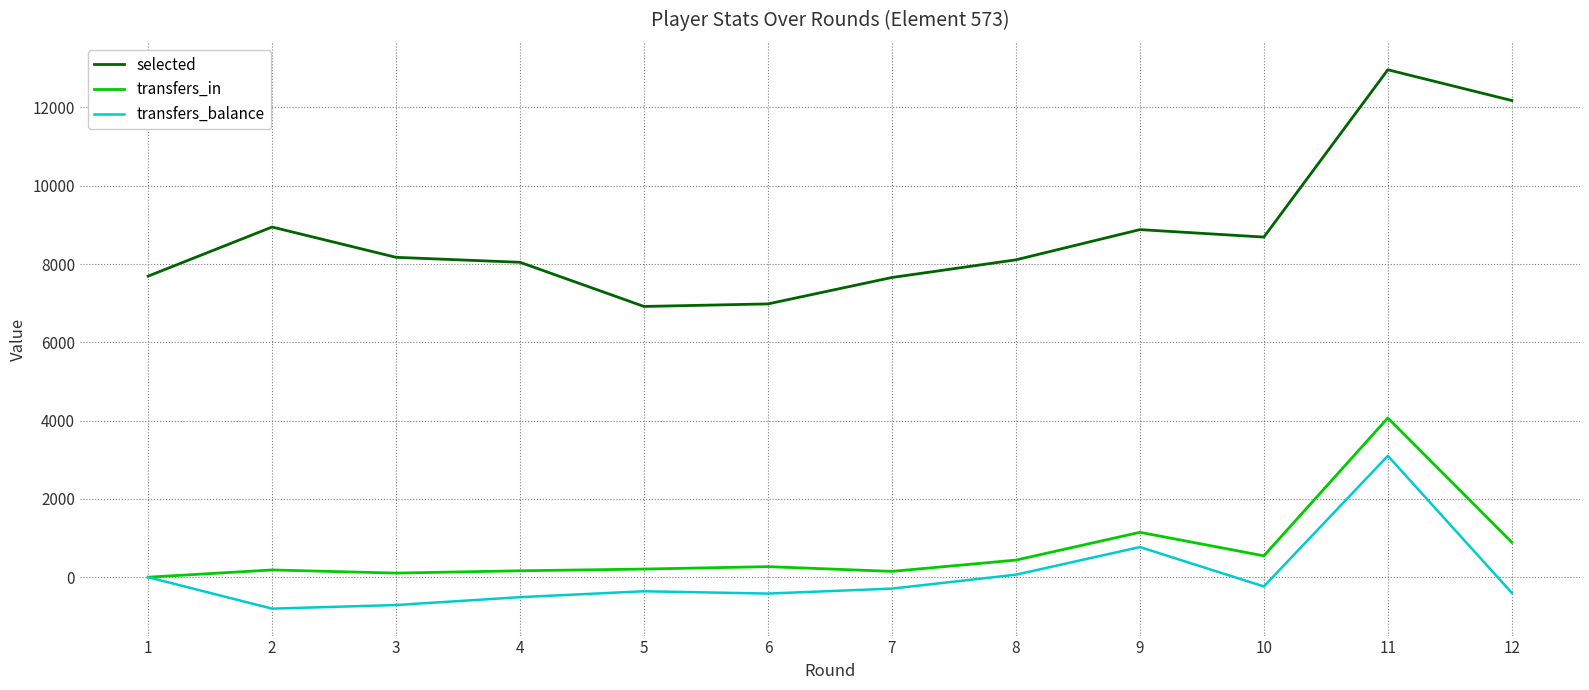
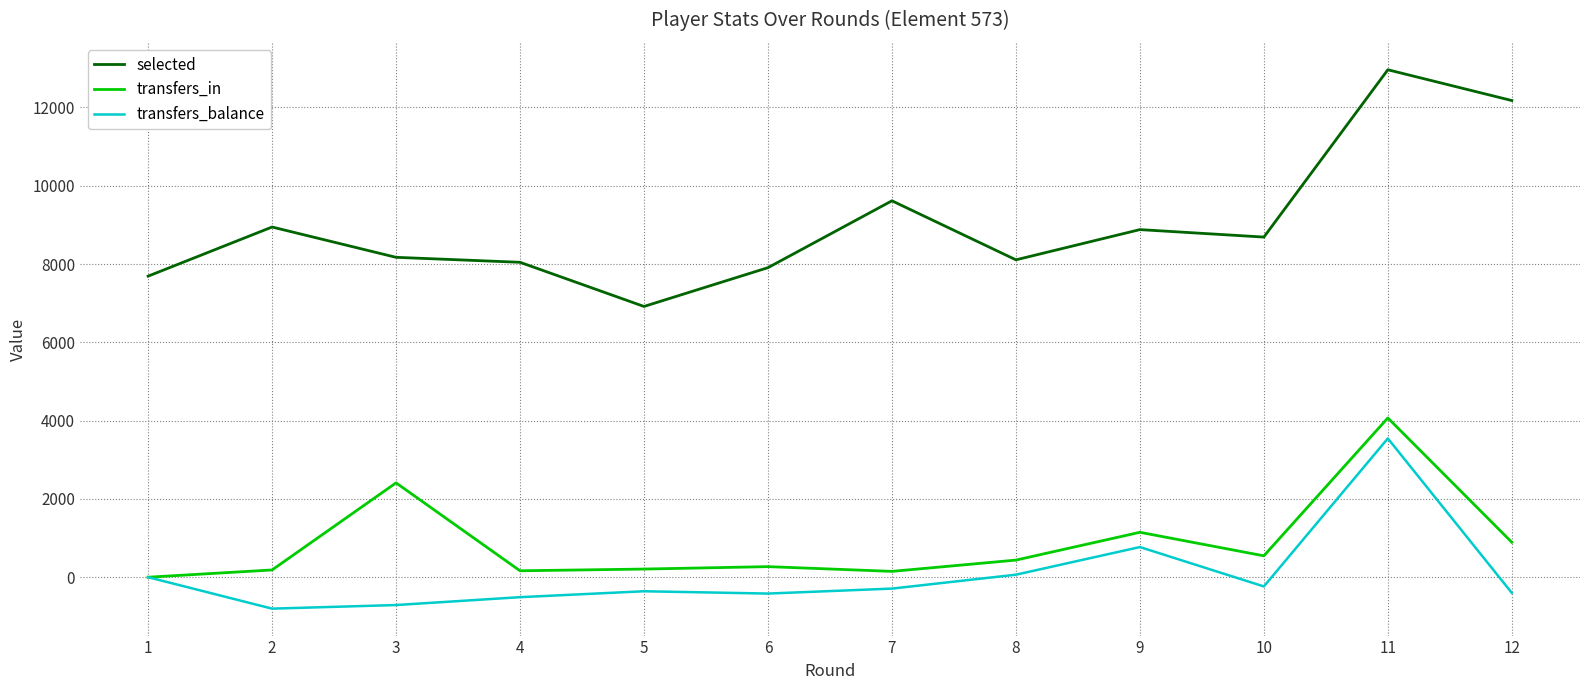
transfers_in, 3: 100 -> 2400
selected, 6: 7000 -> 7900
selected, 7: 7700 -> 9600
transfers_balance, 11: 3100 -> 3500
